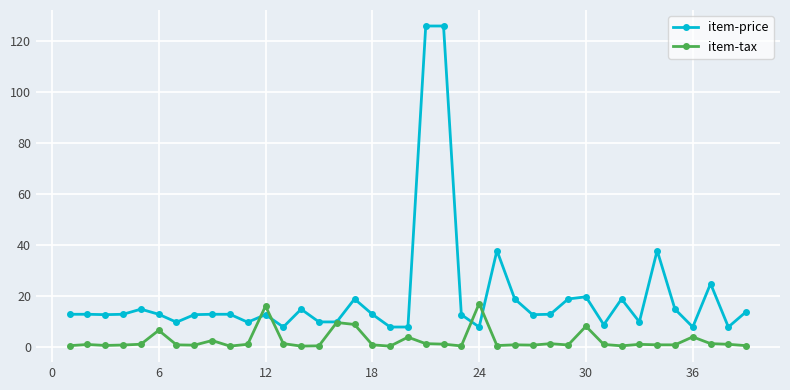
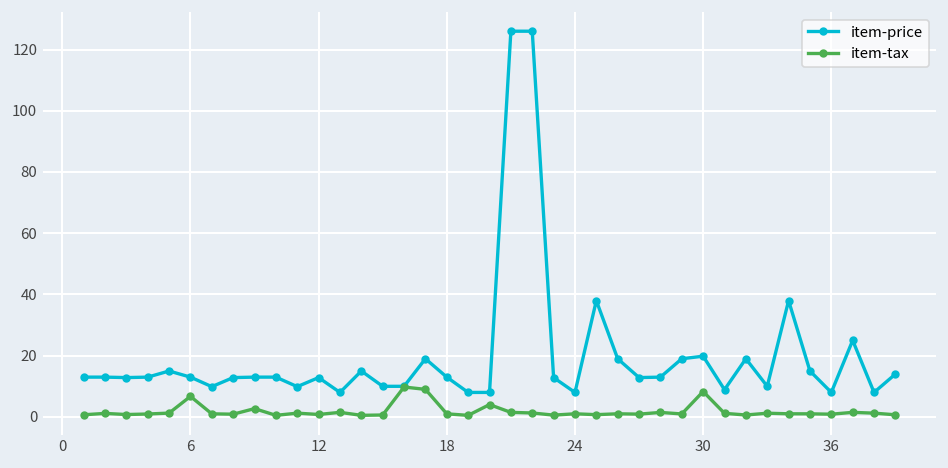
item-tax, 12: 16 -> 1
item-tax, 24: 17 -> 1
item-tax, 36: 4 -> 1
